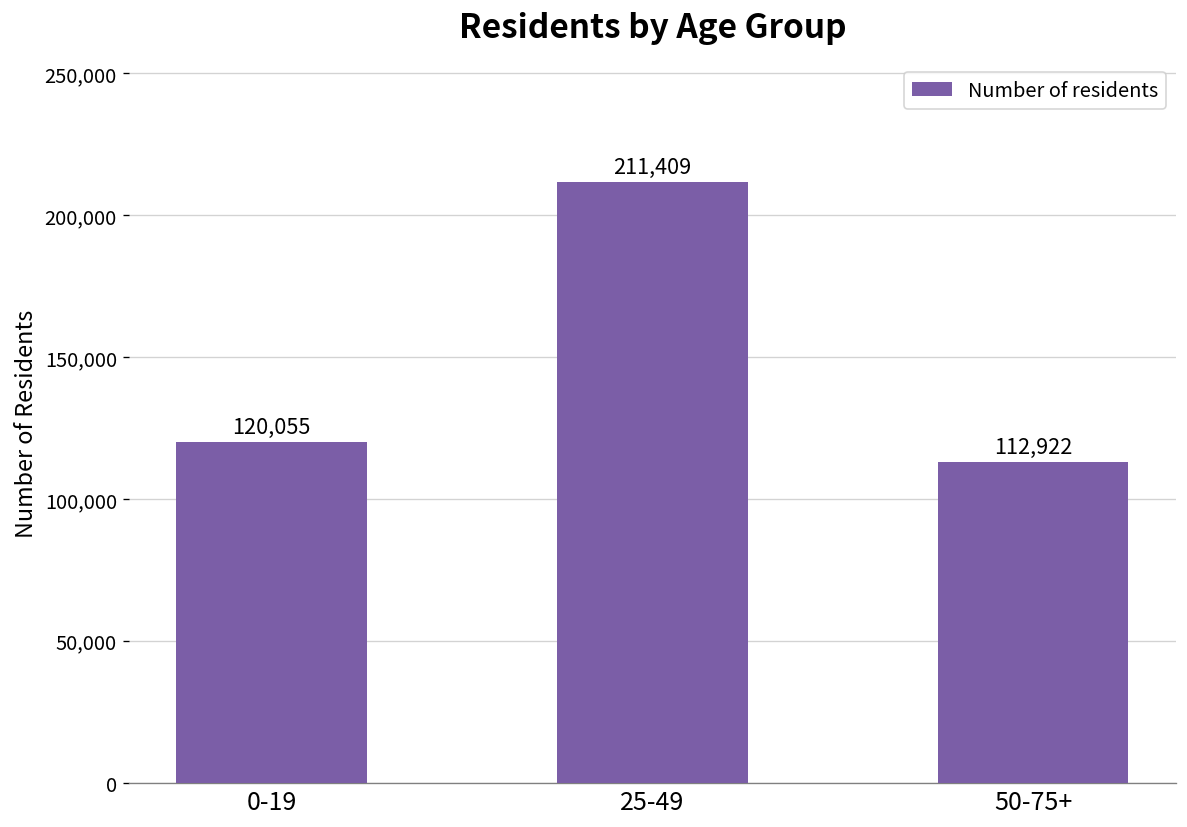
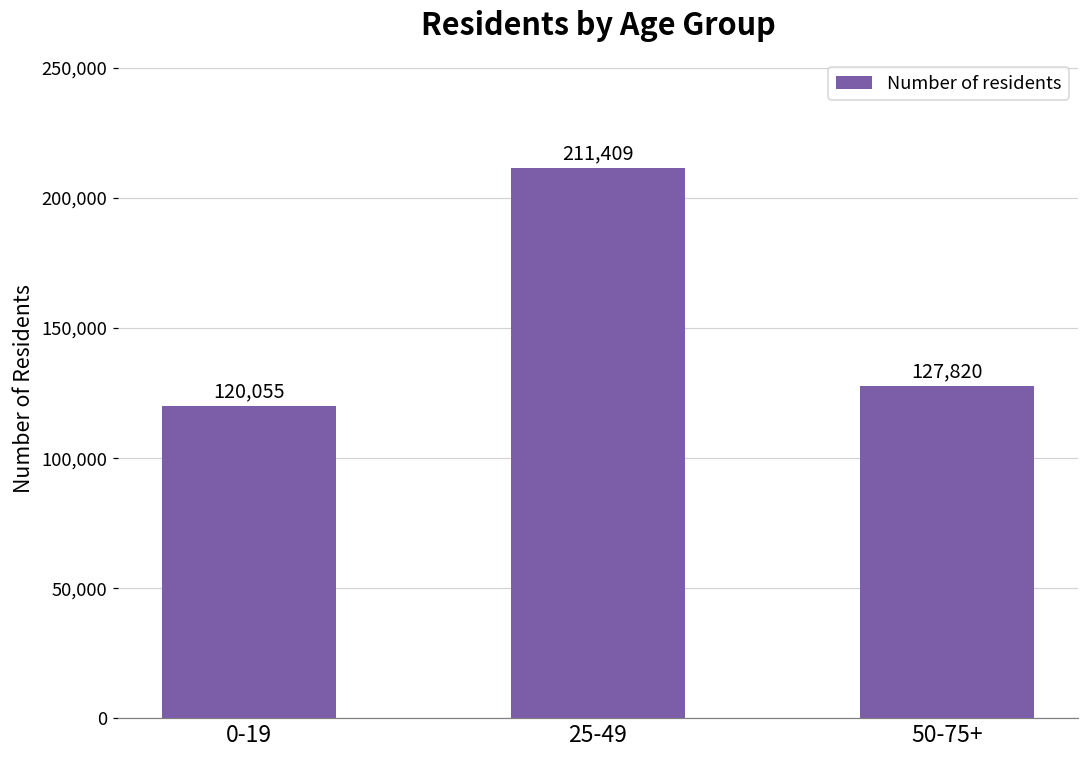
50-75+: 112,922 -> 127,820
